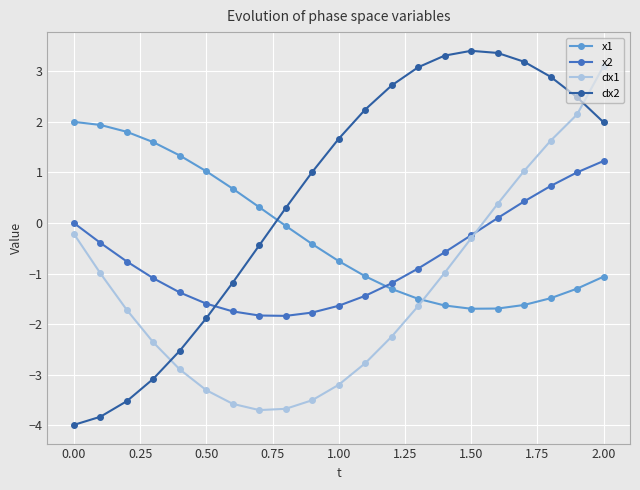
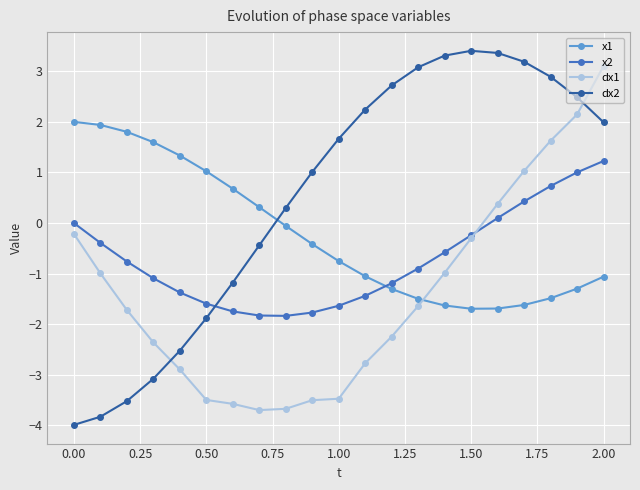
dx1, 0.50: -3.3 -> -3.5
dx1, 1.00: -3.2 -> -3.5
